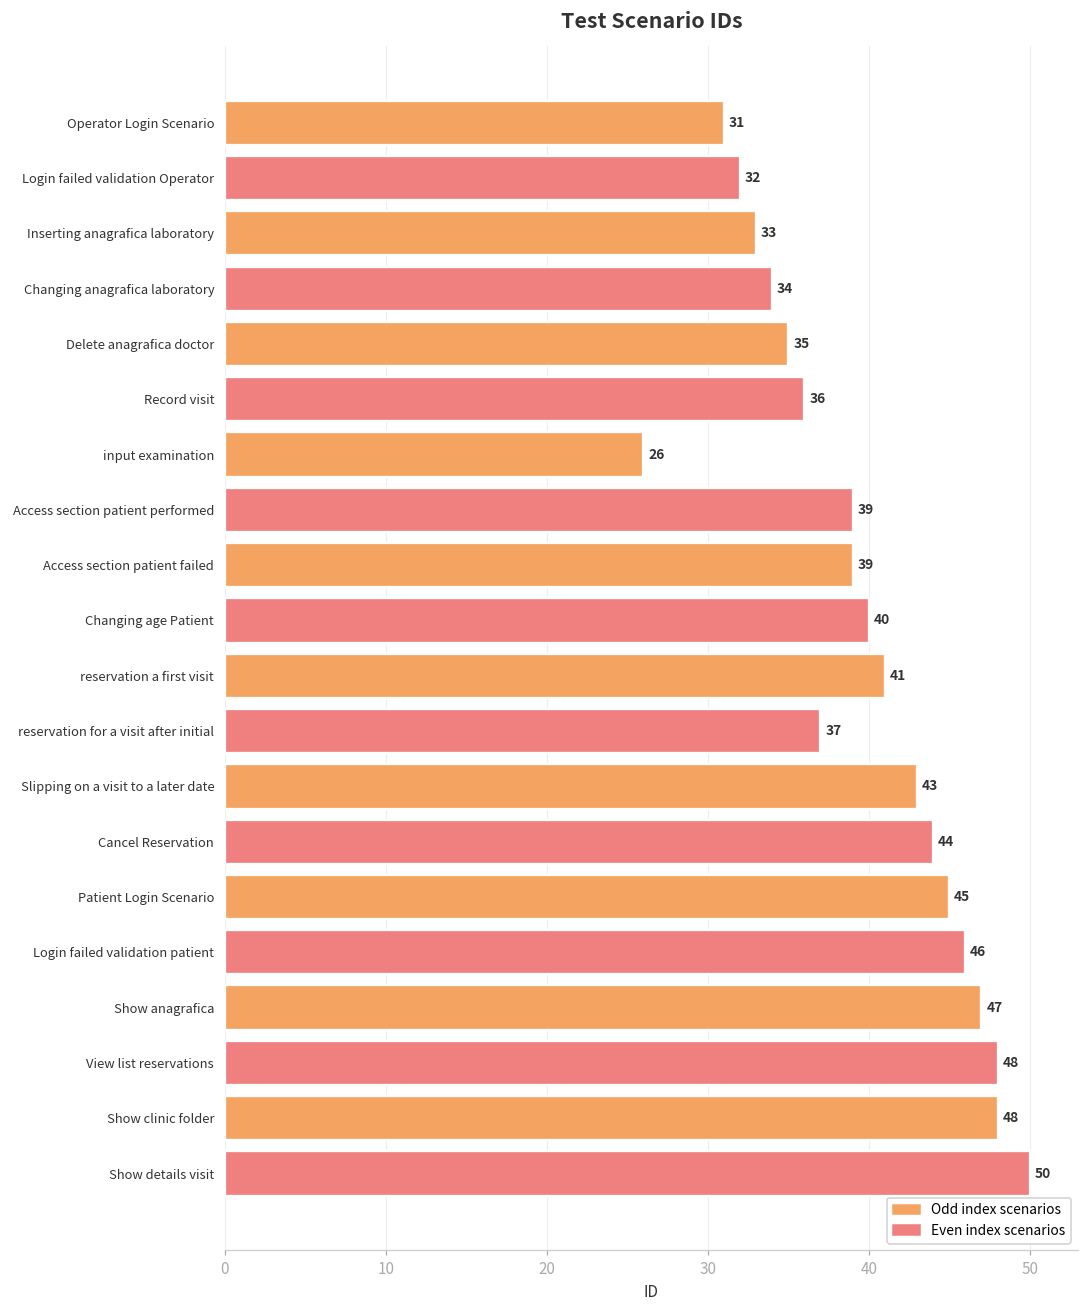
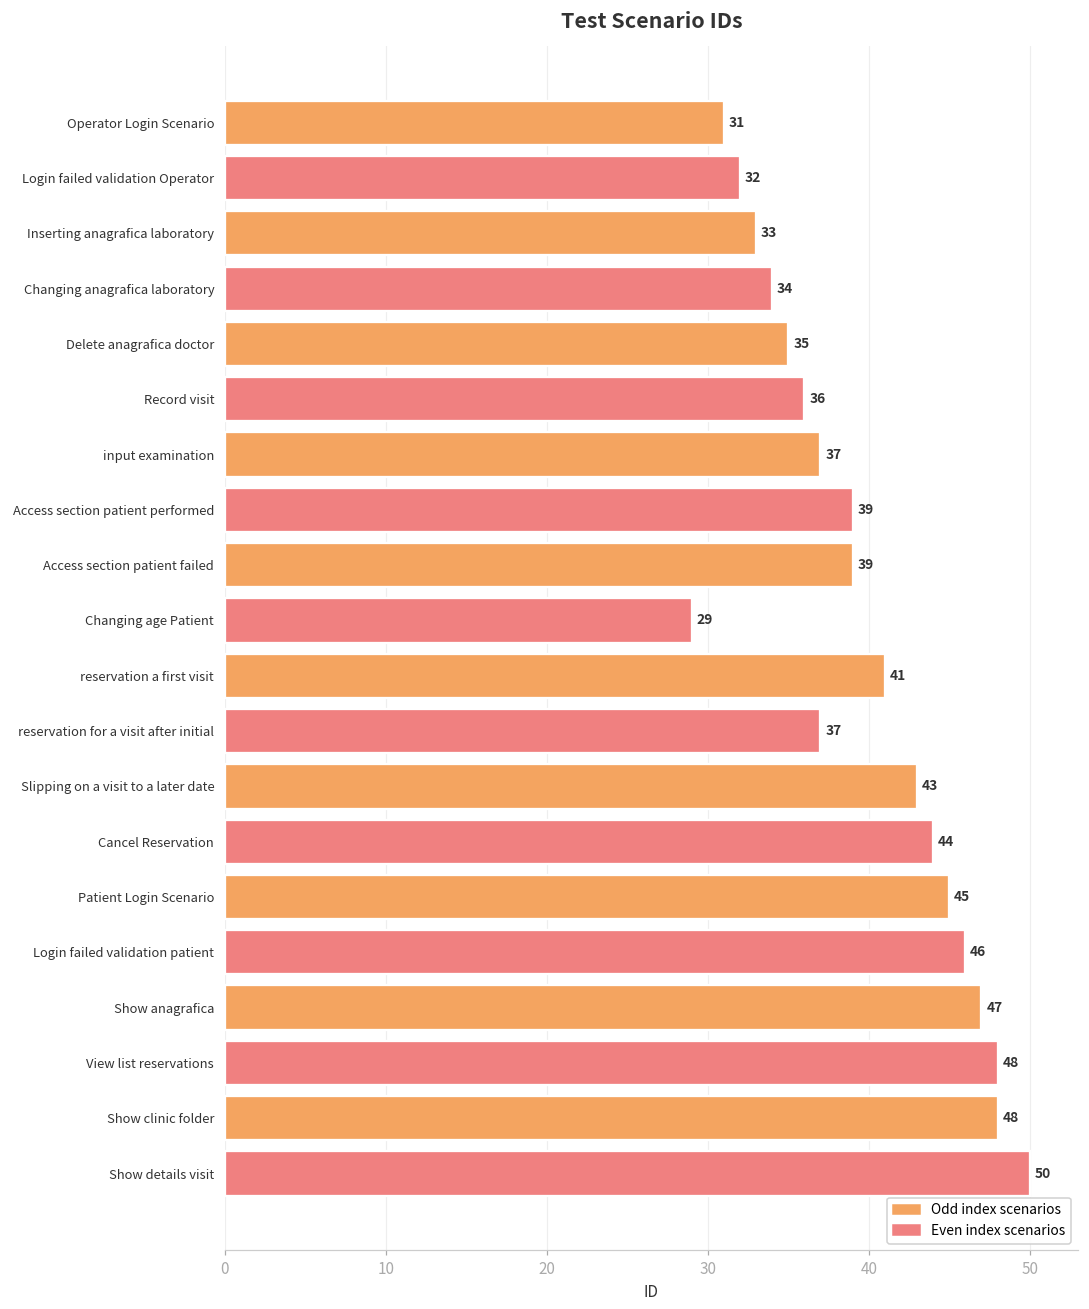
input examination: 26 -> 37
Changing age Patient: 40 -> 29
